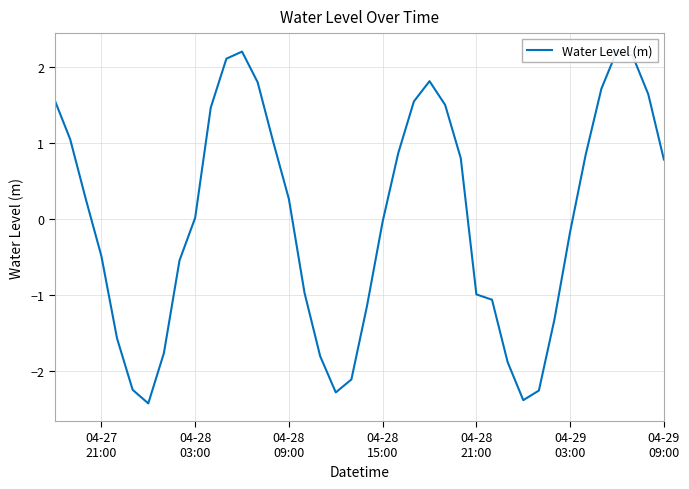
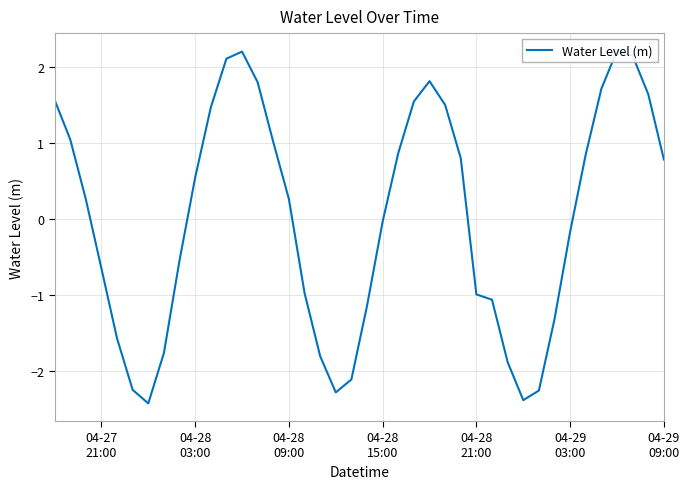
04-27 21:00: -0.5 -> -0.7
04-28 03:00: 0.0 -> 0.5
